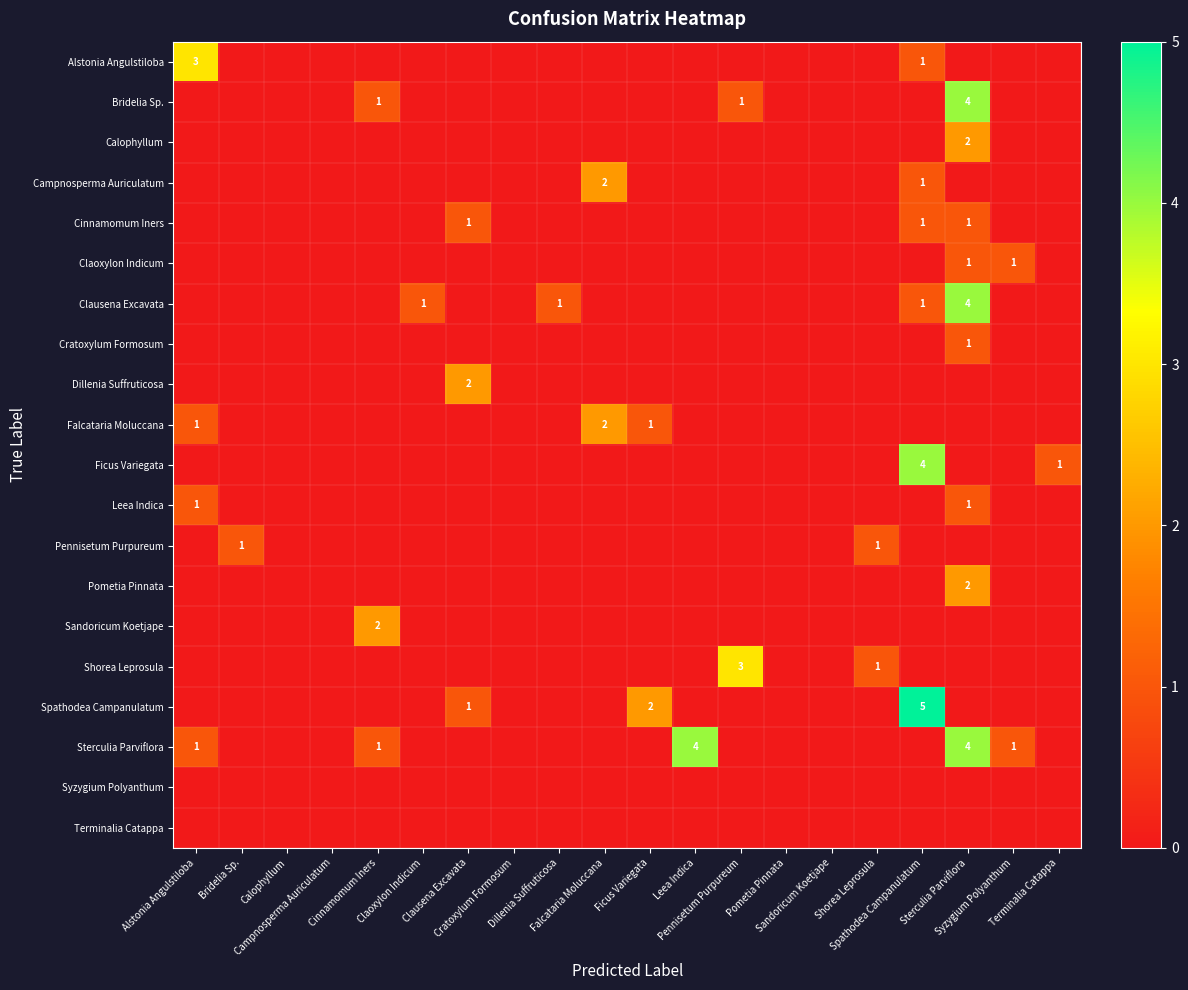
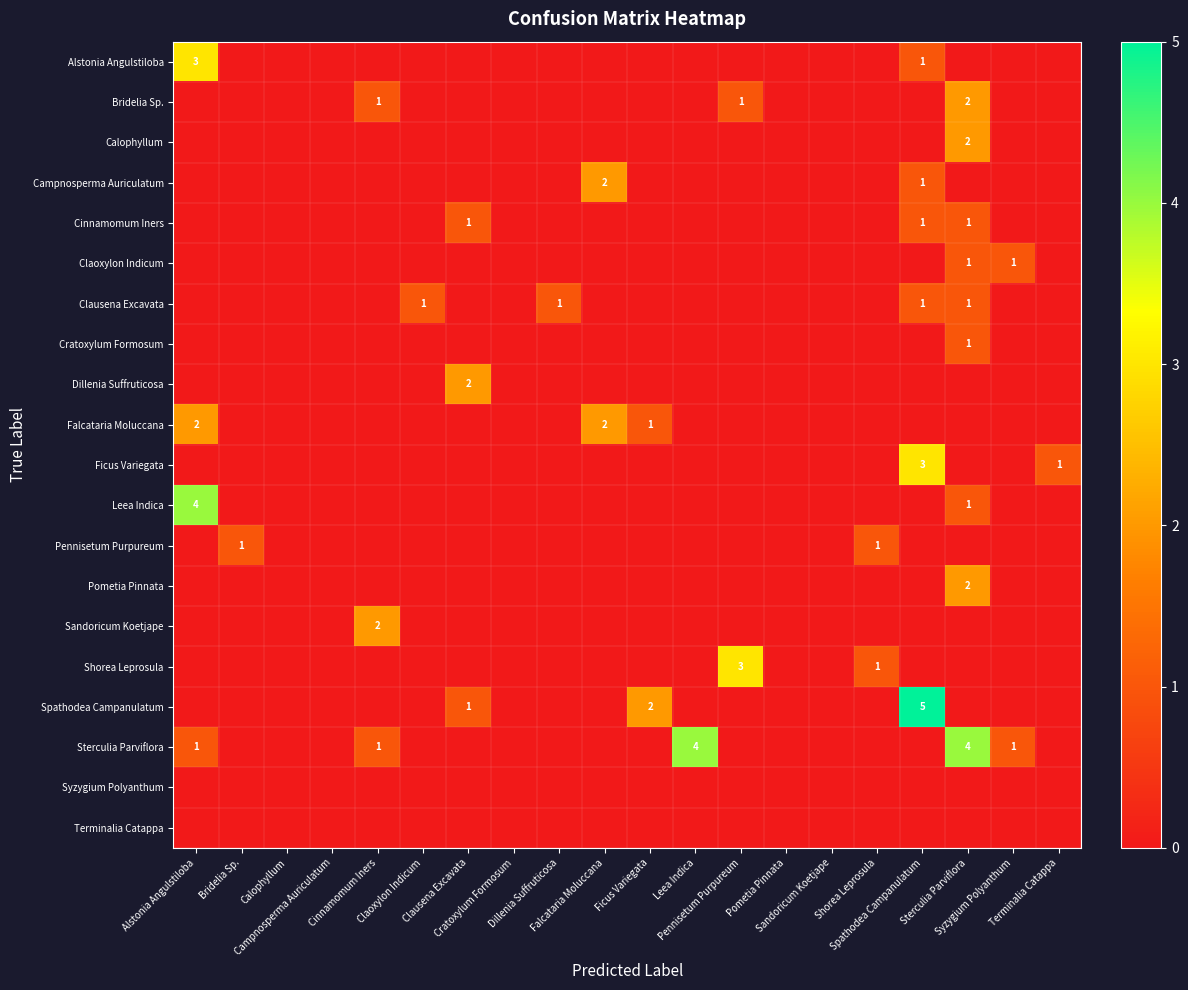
Bridelia Sp., Sterculia Parviflora: 4 -> 2
Clausena Excavata, Sterculia Parviflora: 4 -> 1
Falcataria Moluccana, Alstonia Angulstiloba: 1 -> 2
Ficus Variegata, Spathodea Campanulatum: 4 -> 3
Leea Indica, Alstonia Angulstiloba: 1 -> 4
